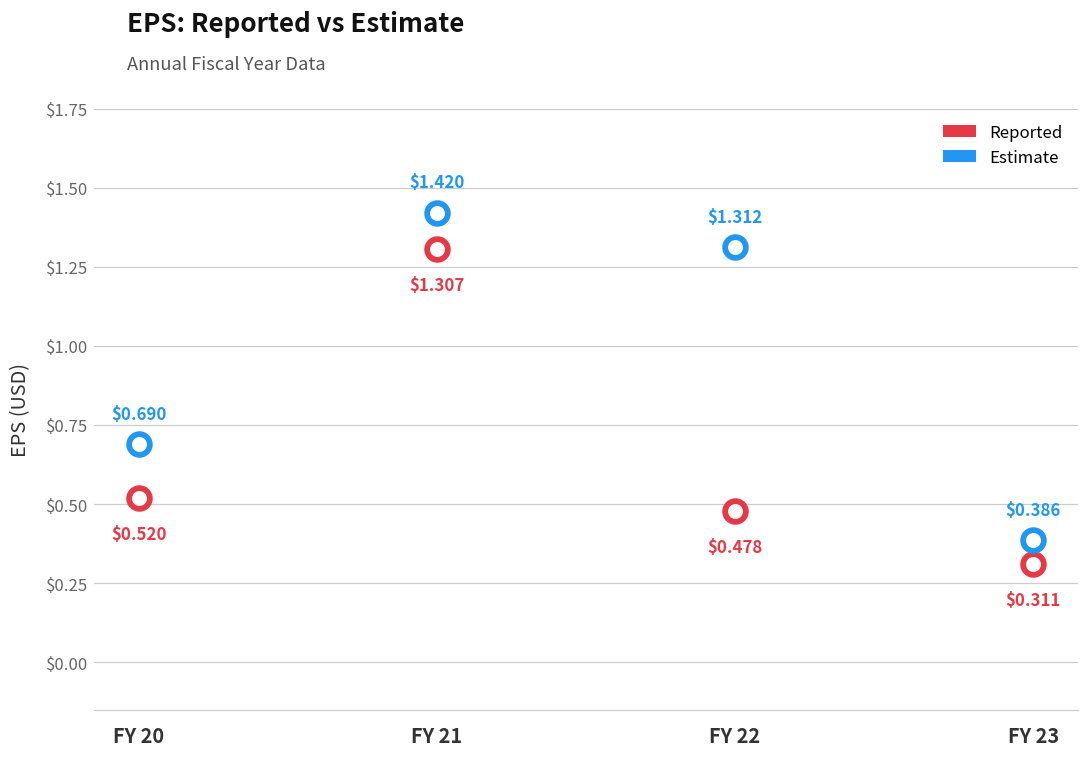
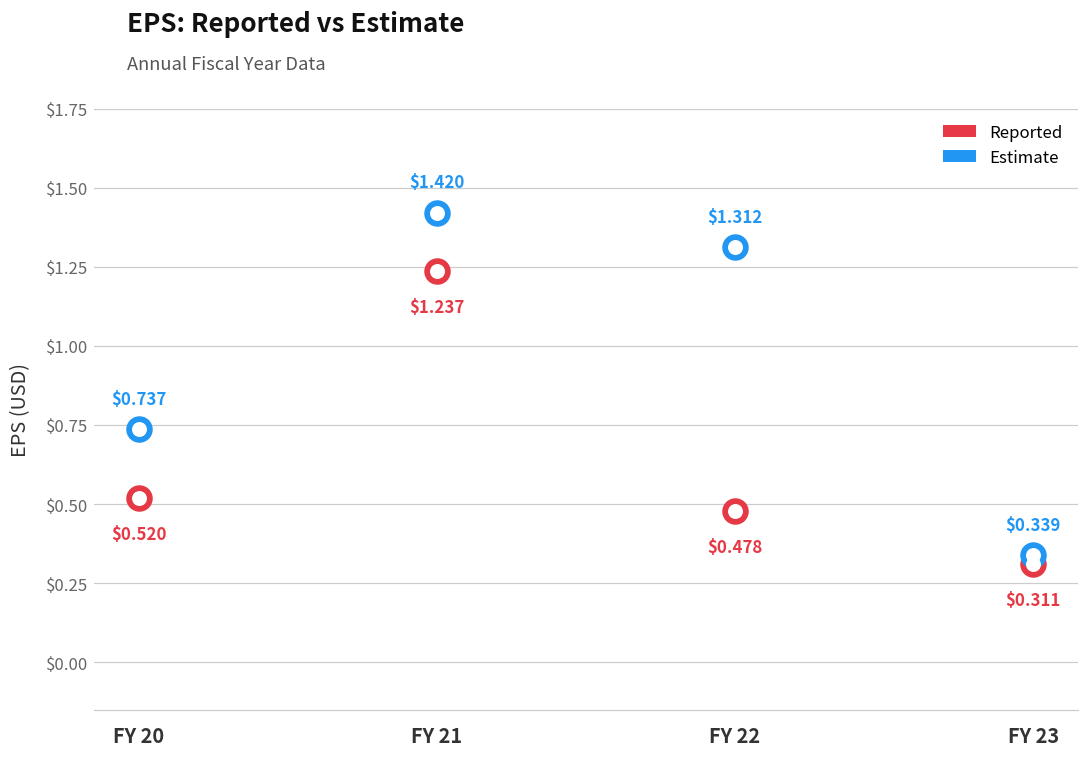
Estimate, FY 20: $0.690 -> $0.737
Reported, FY 21: $1.307 -> $1.237
Estimate, FY 23: $0.386 -> $0.339
